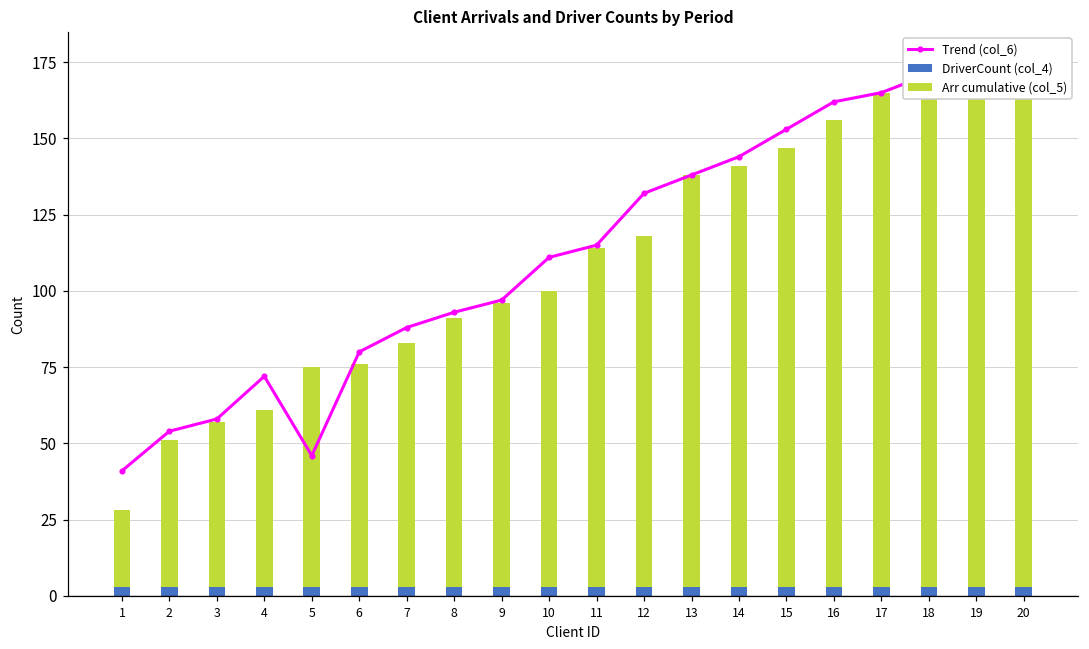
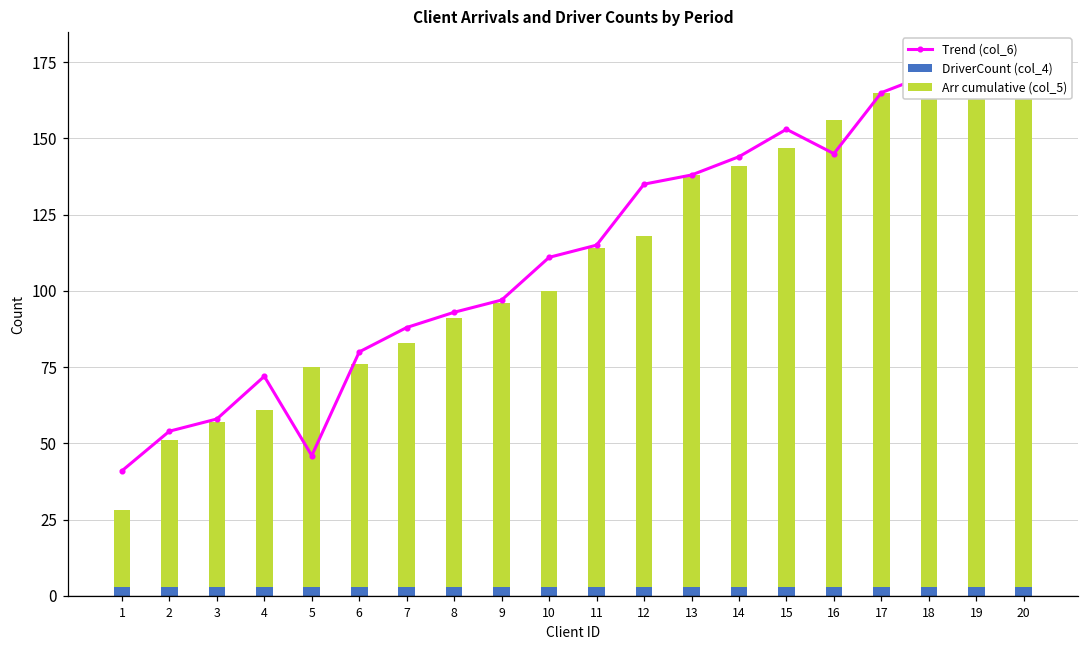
Trend (col_6), 12: 132 -> 135
Trend (col_6), 16: 162 -> 145
